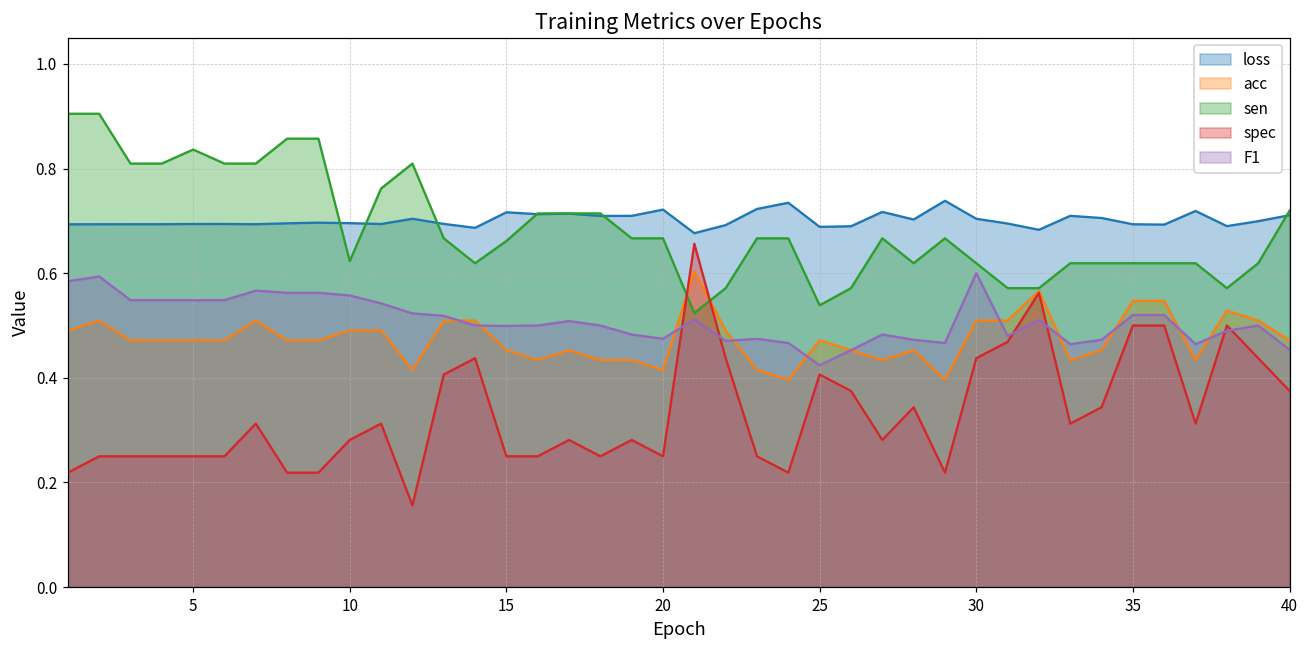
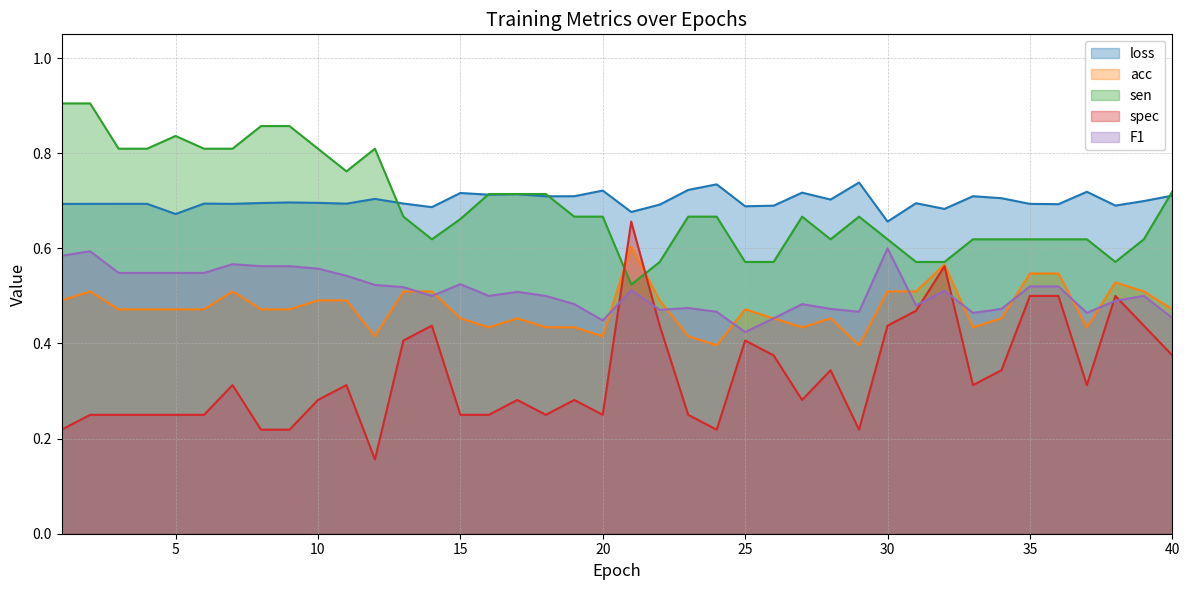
loss, 5: 0.69 -> 0.67
sen, 10: 0.62 -> 0.81
F1, 15: 0.50 -> 0.52
F1, 20: 0.47 -> 0.45
sen, 25: 0.54 -> 0.57
loss, 30: 0.70 -> 0.66
